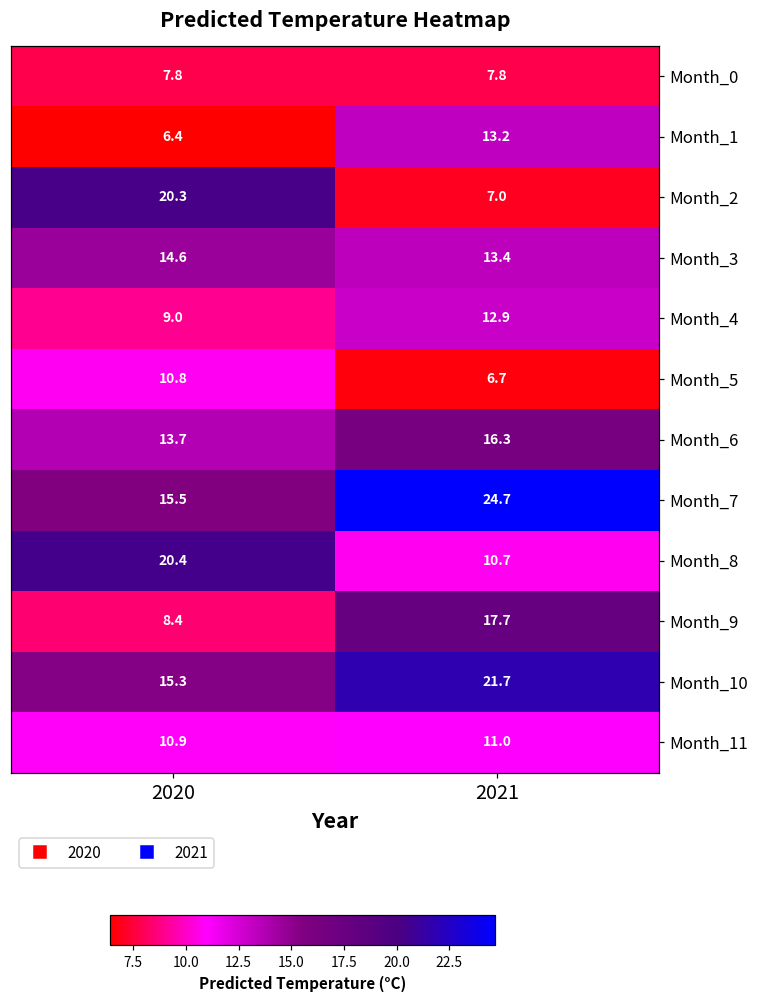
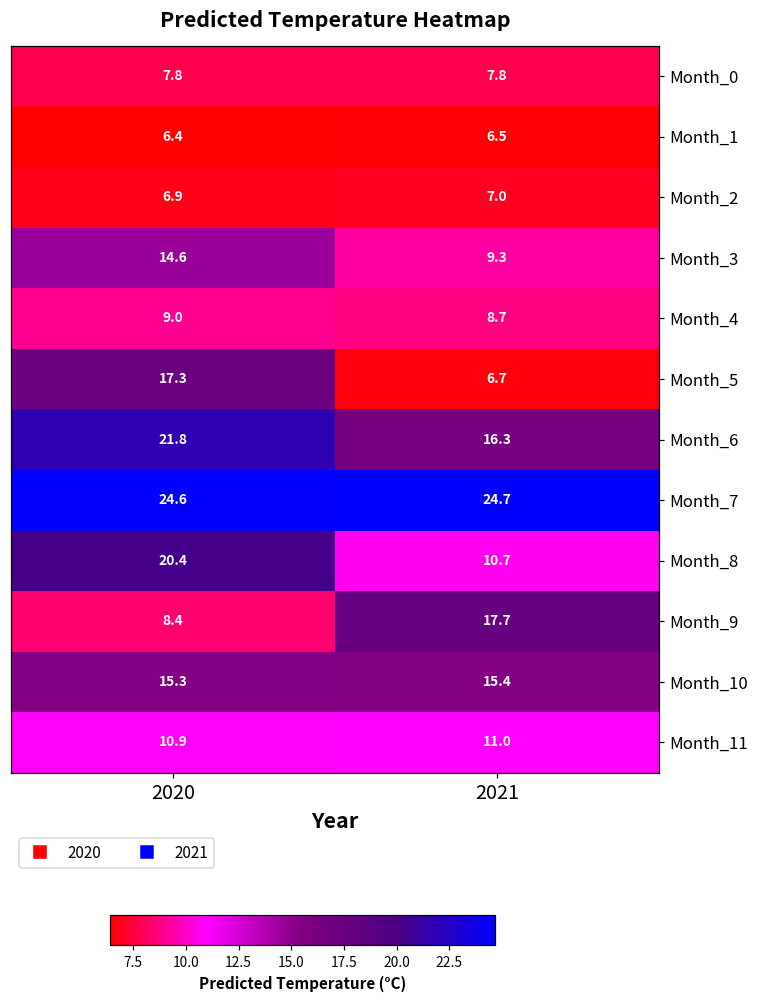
Month_1, 2021: 13.2 -> 6.5
Month_2, 2020: 20.3 -> 6.9
Month_3, 2021: 13.4 -> 9.3
Month_4, 2021: 12.9 -> 8.7
Month_5, 2020: 10.8 -> 17.3
Month_6, 2020: 13.7 -> 21.8
Month_7, 2020: 15.5 -> 24.6
Month_10, 2021: 21.7 -> 15.4
